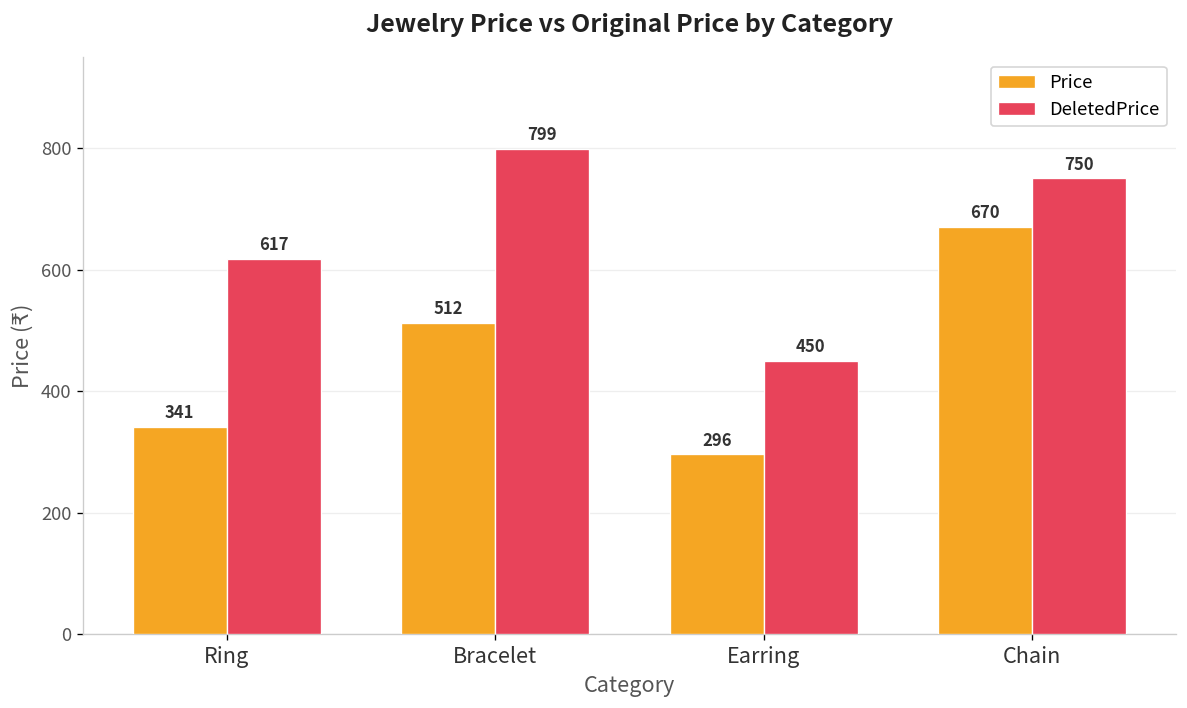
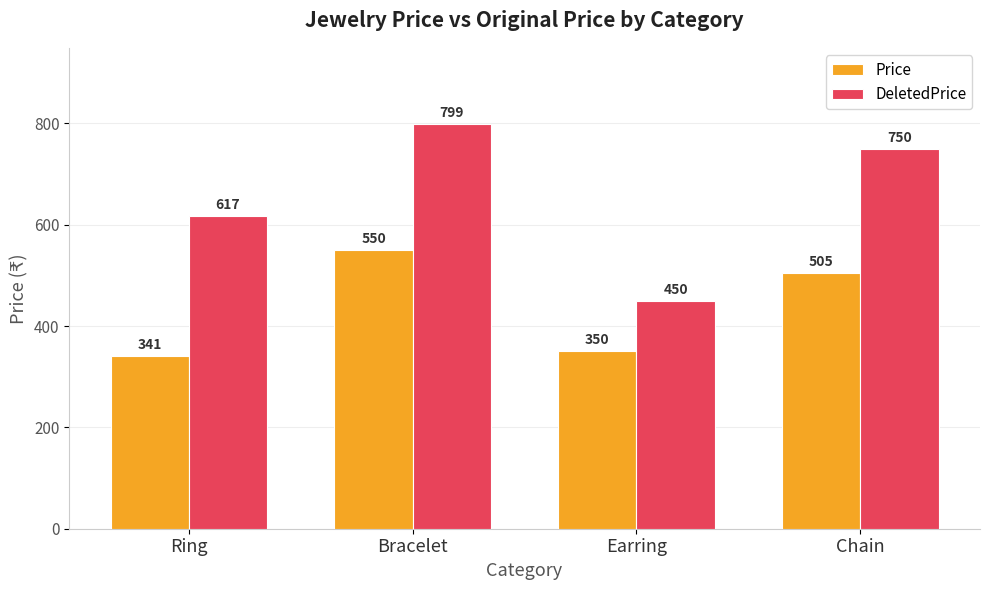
Price, Bracelet: 512 -> 550
Price, Earring: 296 -> 350
Price, Chain: 670 -> 505
